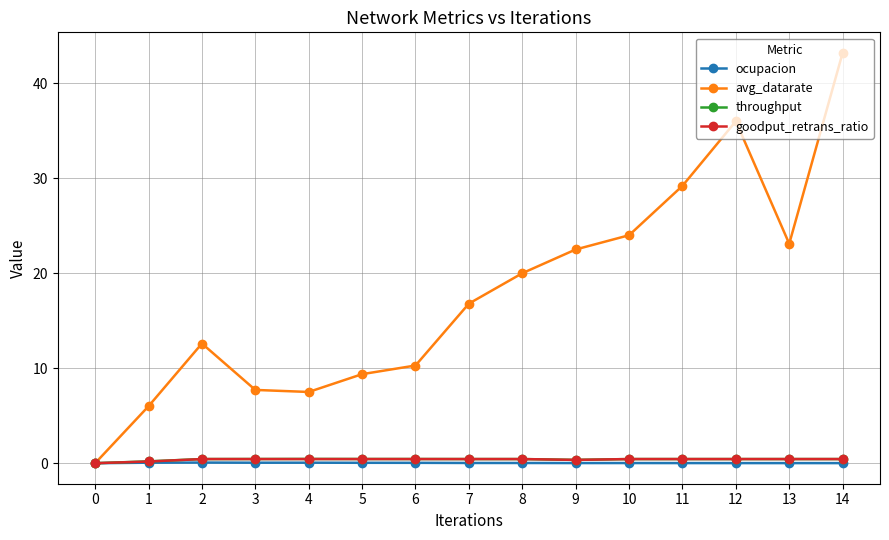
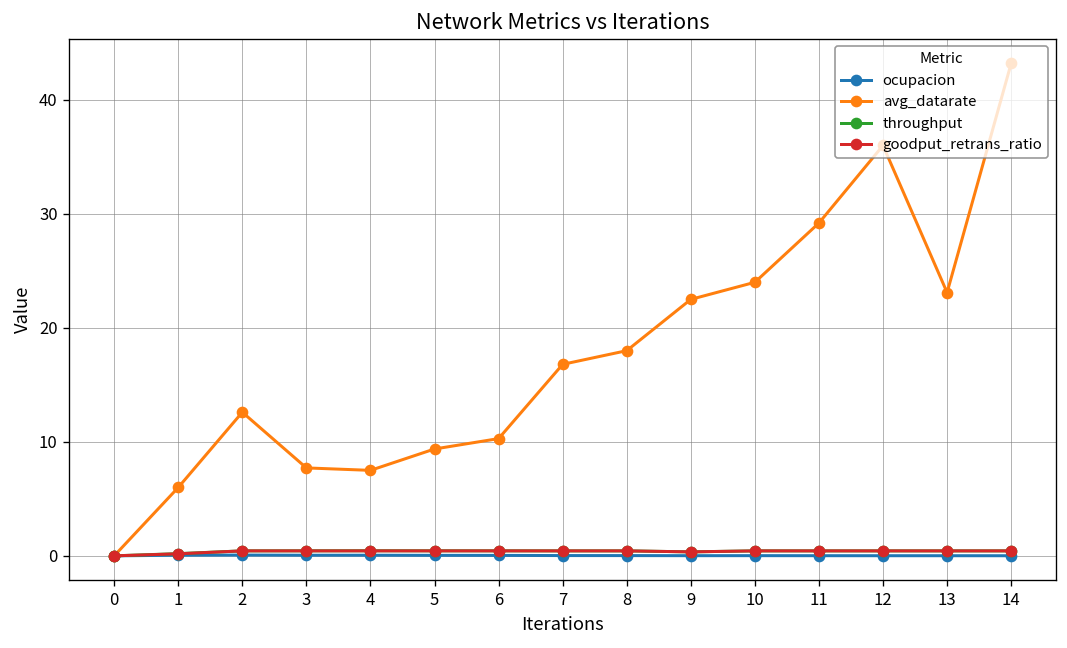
avg_datarate, 8: 20 -> 18
